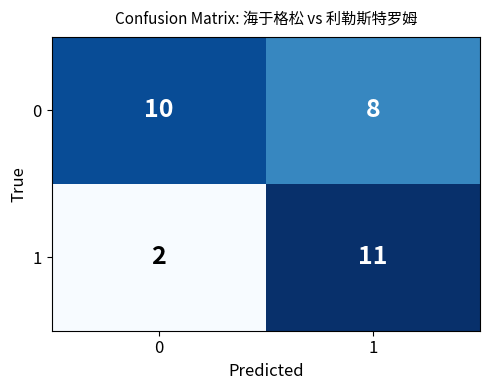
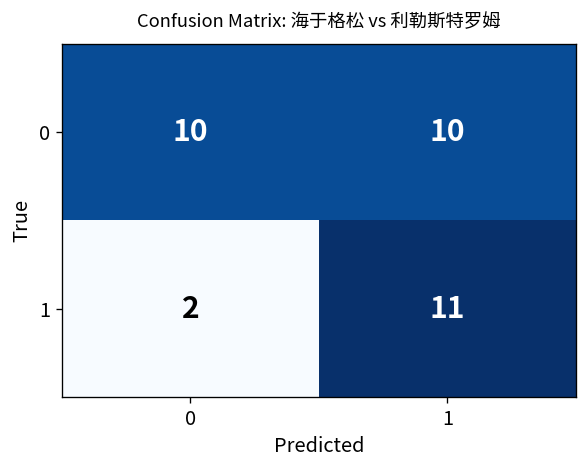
0, 1: 8 -> 10
